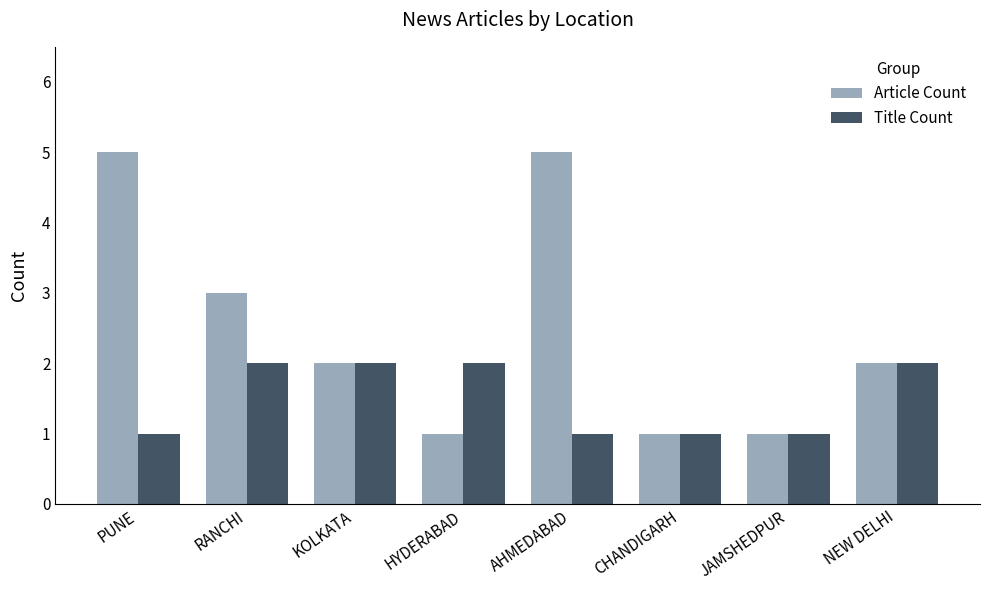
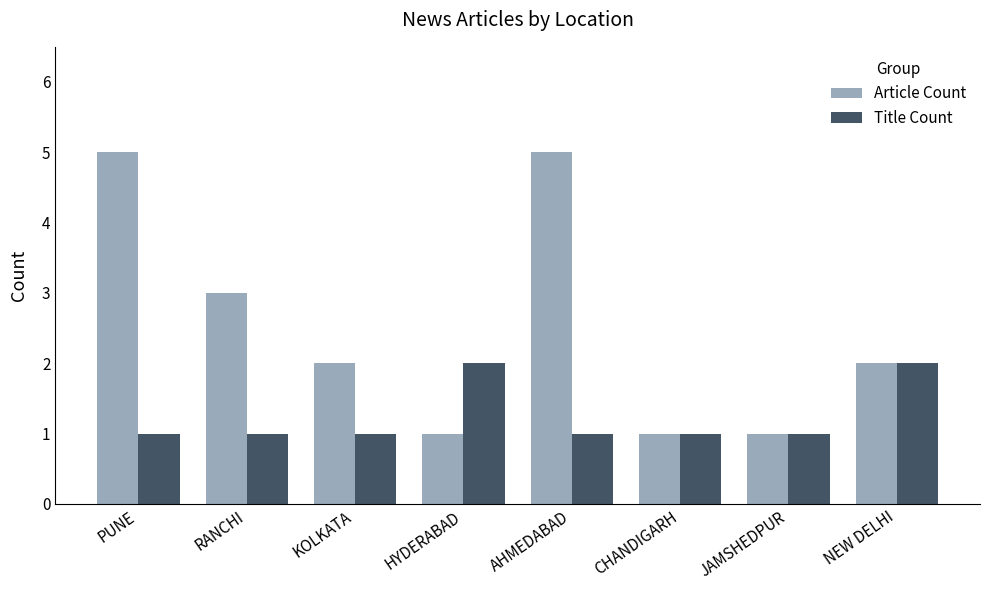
Title Count, RANCHI: 2 -> 1
Title Count, KOLKATA: 2 -> 1
